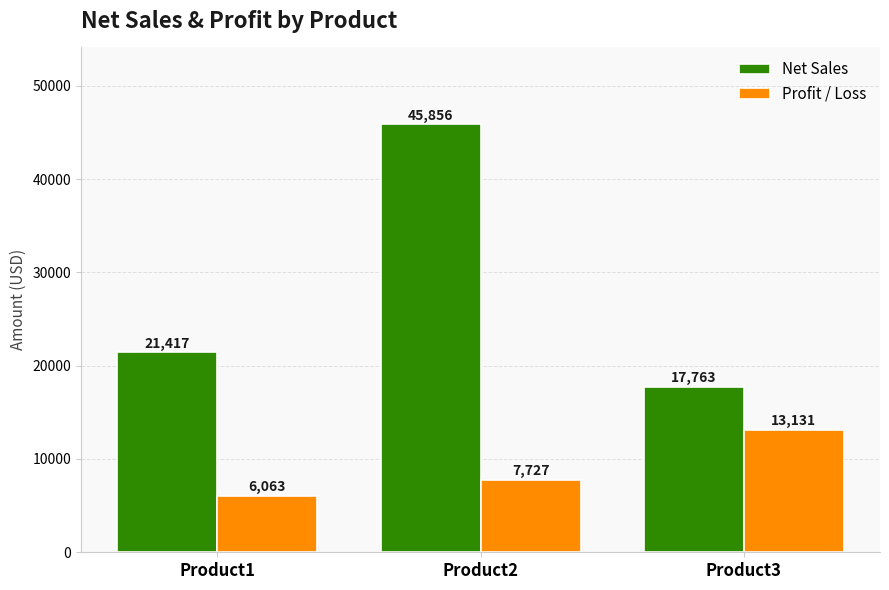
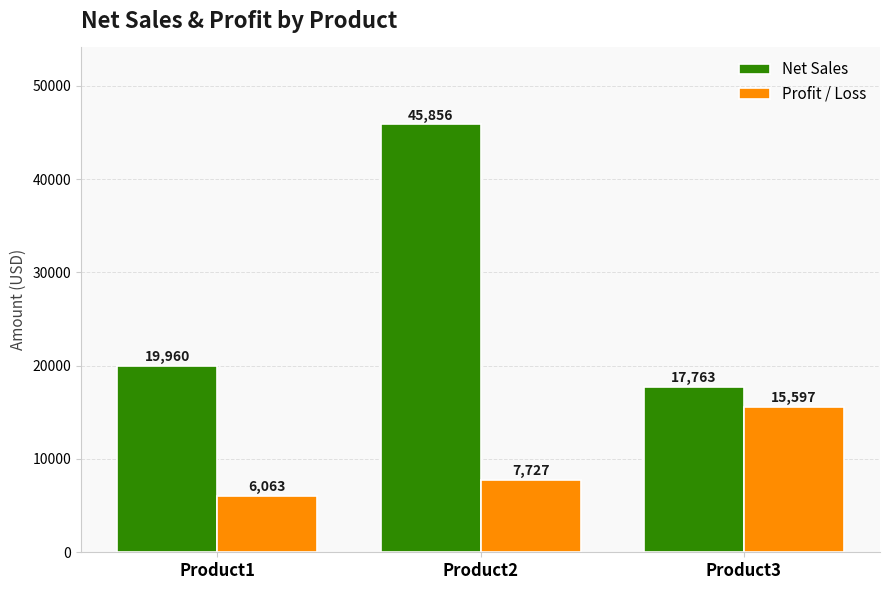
Net Sales, Product1: 21,417 -> 19,960
Profit / Loss, Product3: 13,131 -> 15,597
